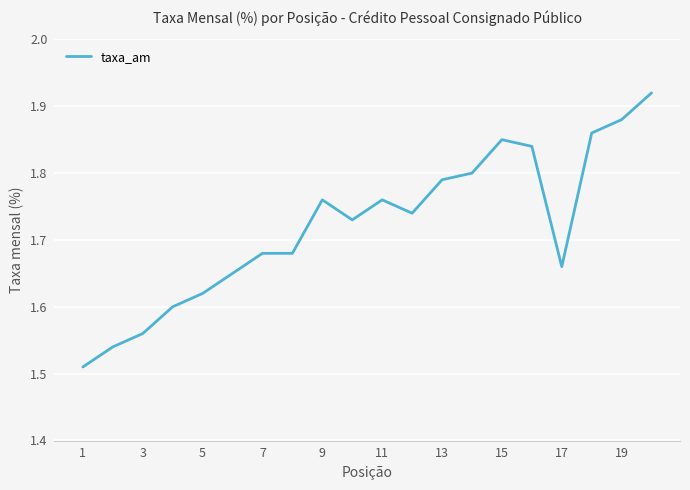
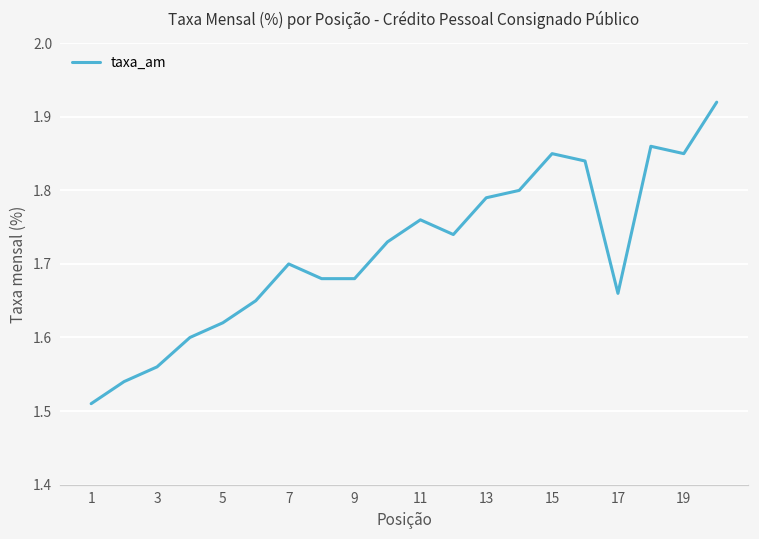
7: 1.68 -> 1.70
9: 1.76 -> 1.68
19: 1.88 -> 1.85
